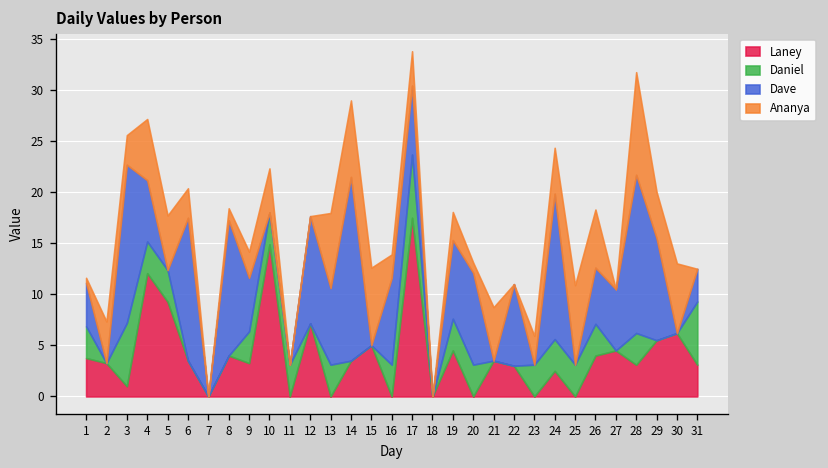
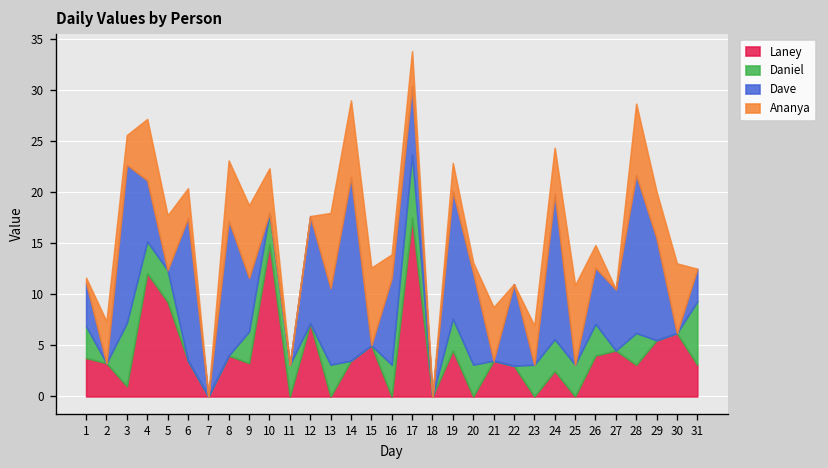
Ananya, 8: 1 -> 6
Ananya, 9: 3 -> 7
Dave, 19: 8 -> 13
Ananya, 23: 3 -> 4
Ananya, 26: 6 -> 2
Ananya, 28: 10 -> 7
